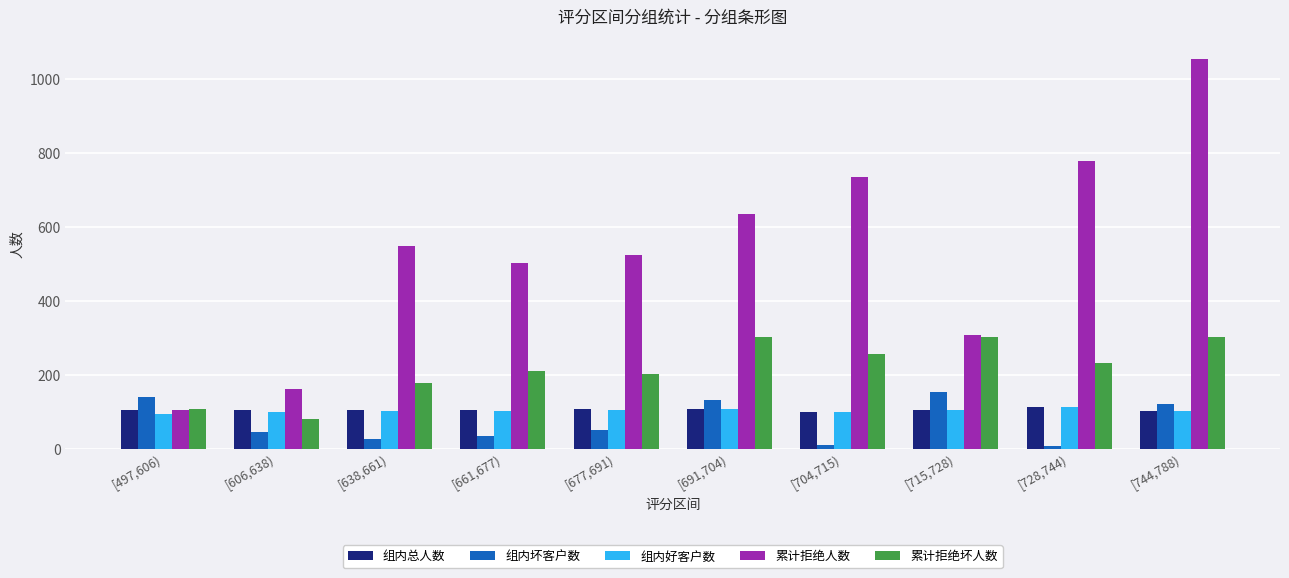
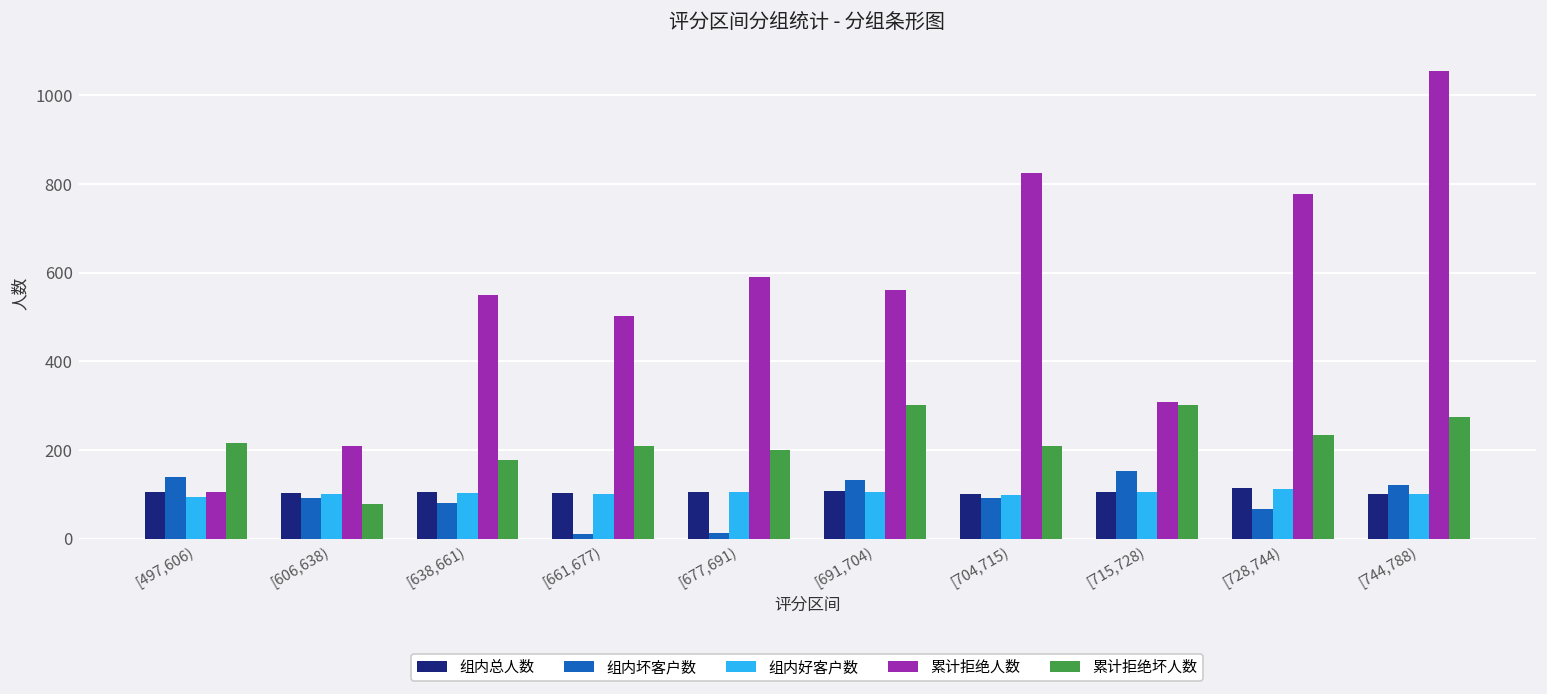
累计拒绝坏人数, [497,606): 110 -> 220
组内坏客户数, [606,638): 40 -> 90
累计拒绝人数, [606,638): 160 -> 210
组内坏客户数, [638,661): 30 -> 80
组内坏客户数, [661,677): 30 -> 10
组内坏客户数, [677,691): 50 -> 10
累计拒绝人数, [677,691): 530 -> 590
累计拒绝人数, [691,704): 630 -> 560
组内坏客户数, [704,715): 10 -> 90
累计拒绝人数, [704,715): 730 -> 820
累计拒绝坏人数, [704,715): 260 -> 210
组内坏客户数, [728,744): 10 -> 70
累计拒绝坏人数, [744,788): 300 -> 280
